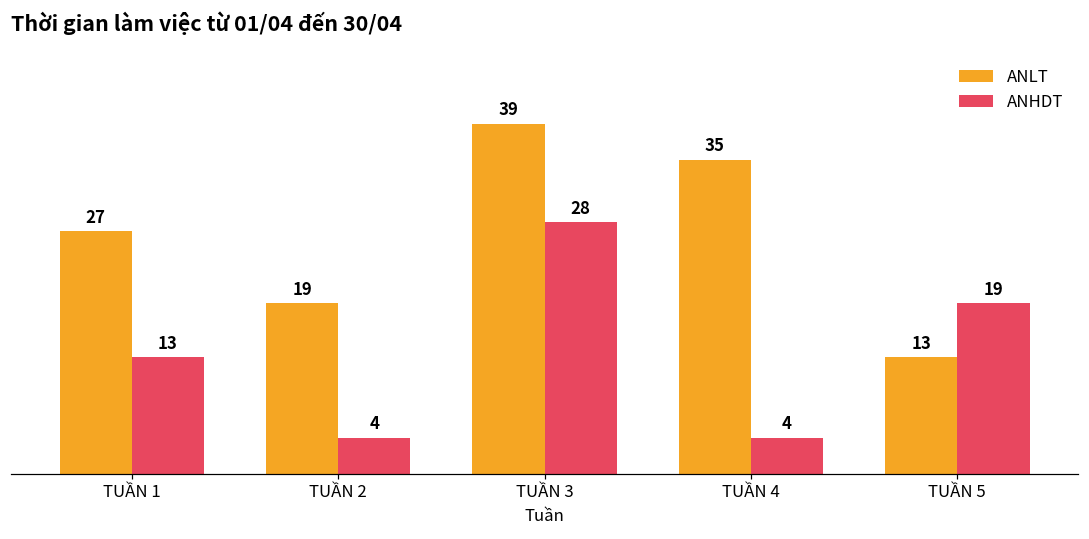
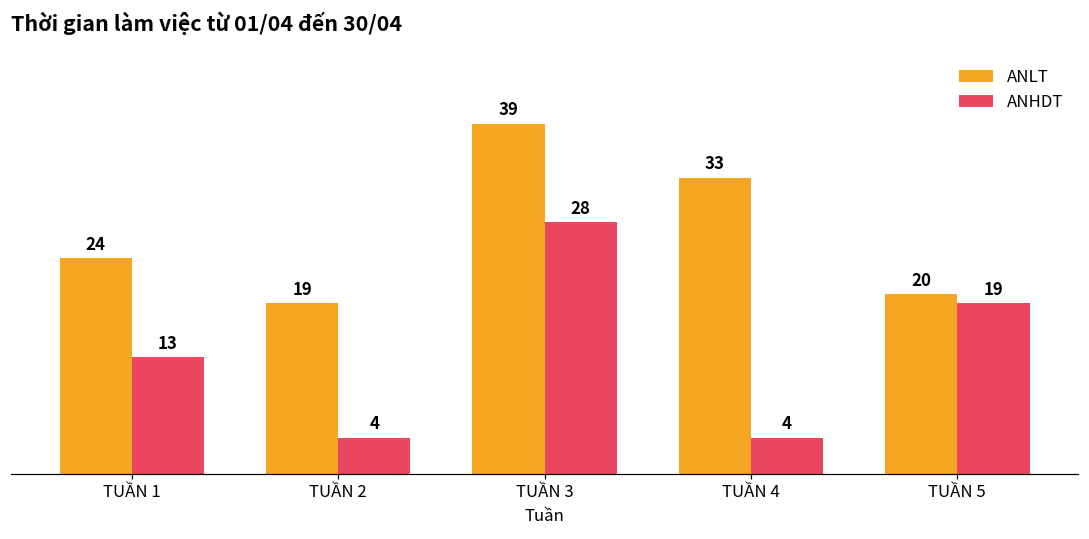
ANLT, TUẦN 1: 27 -> 24
ANLT, TUẦN 4: 35 -> 33
ANLT, TUẦN 5: 13 -> 20
